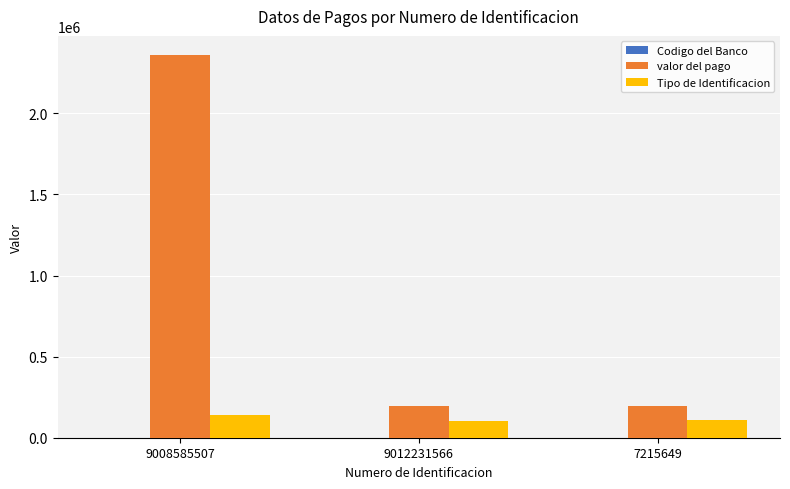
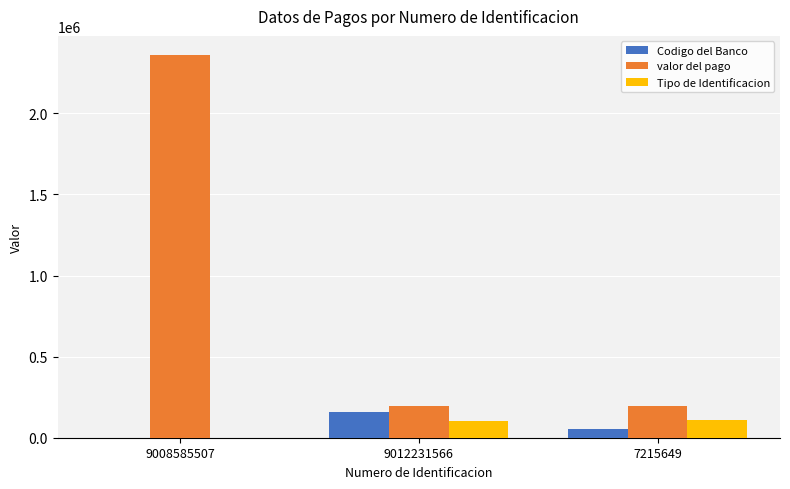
Tipo de Identificacion, 9008585507: 140000 -> 0
Codigo del Banco, 9012231566: 0 -> 160000
Codigo del Banco, 7215649: 0 -> 50000
